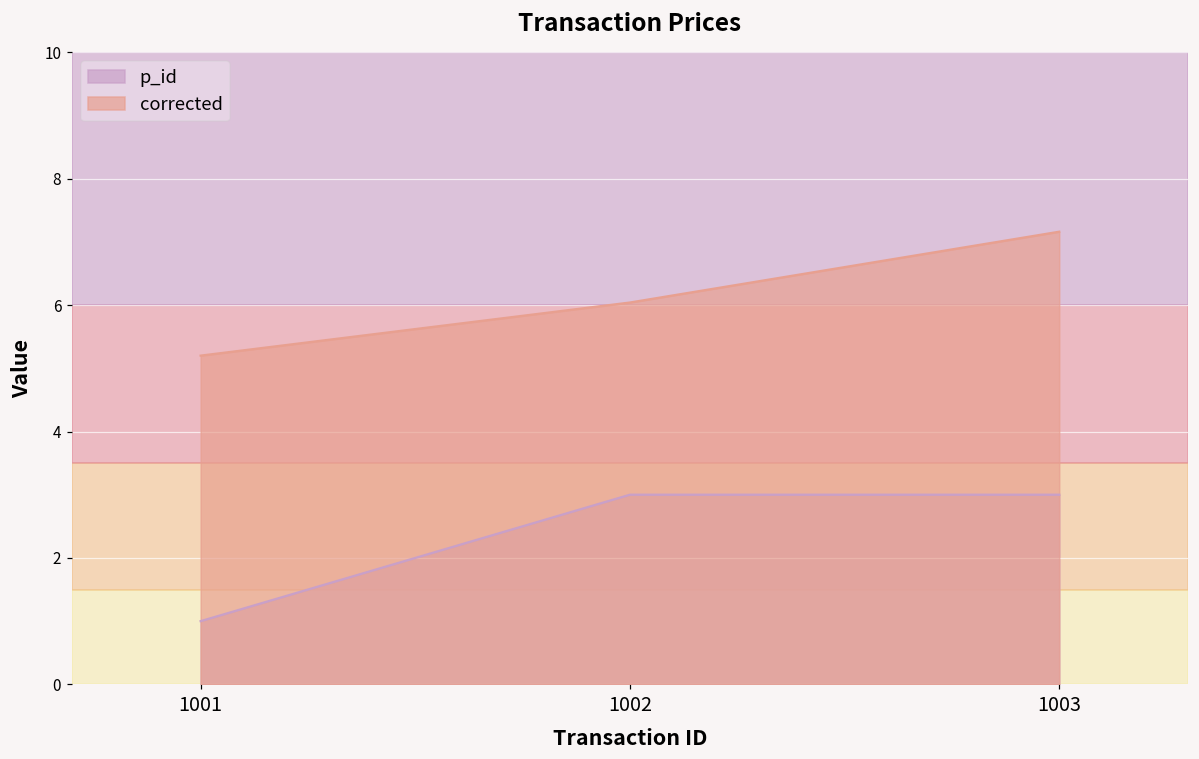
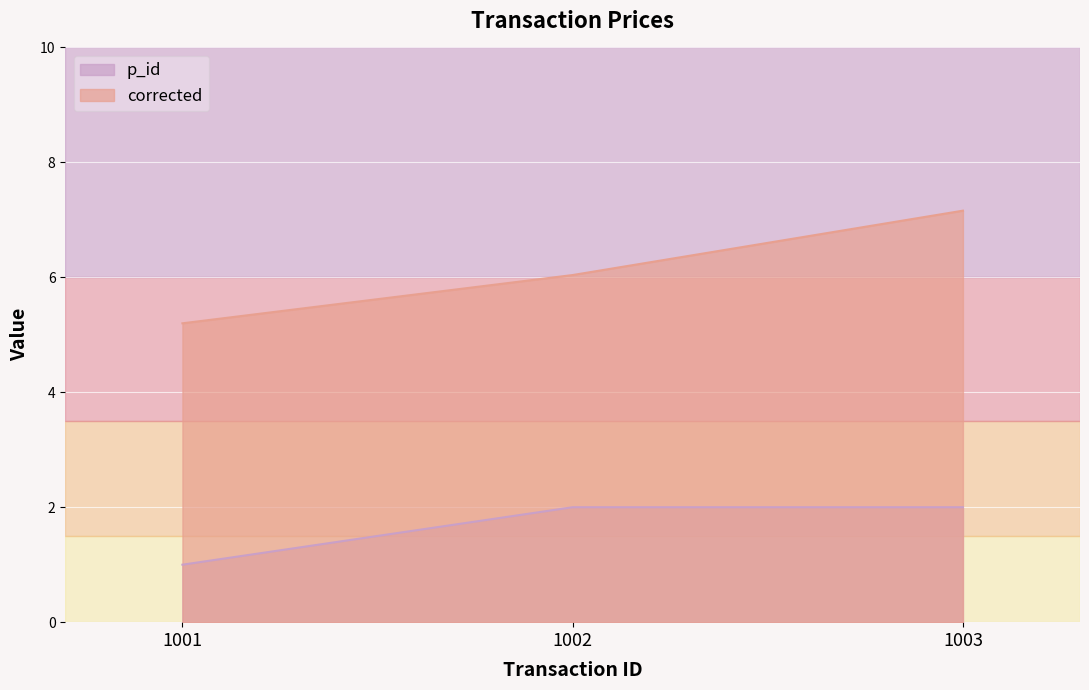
p_id, 1002: 3 -> 2
p_id, 1003: 3 -> 2
